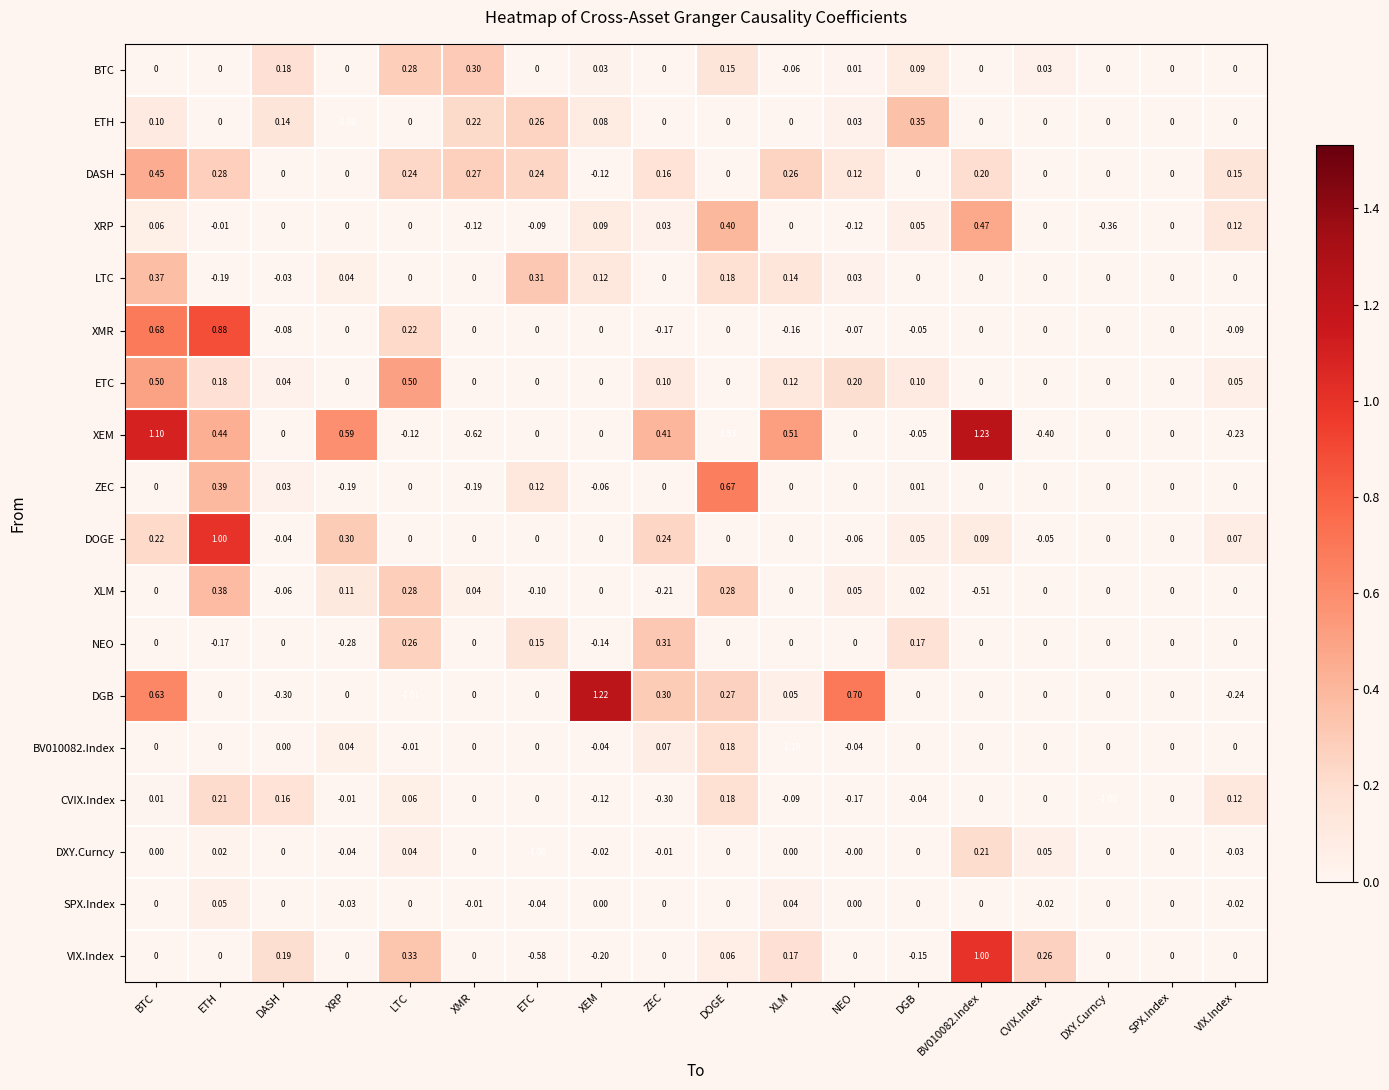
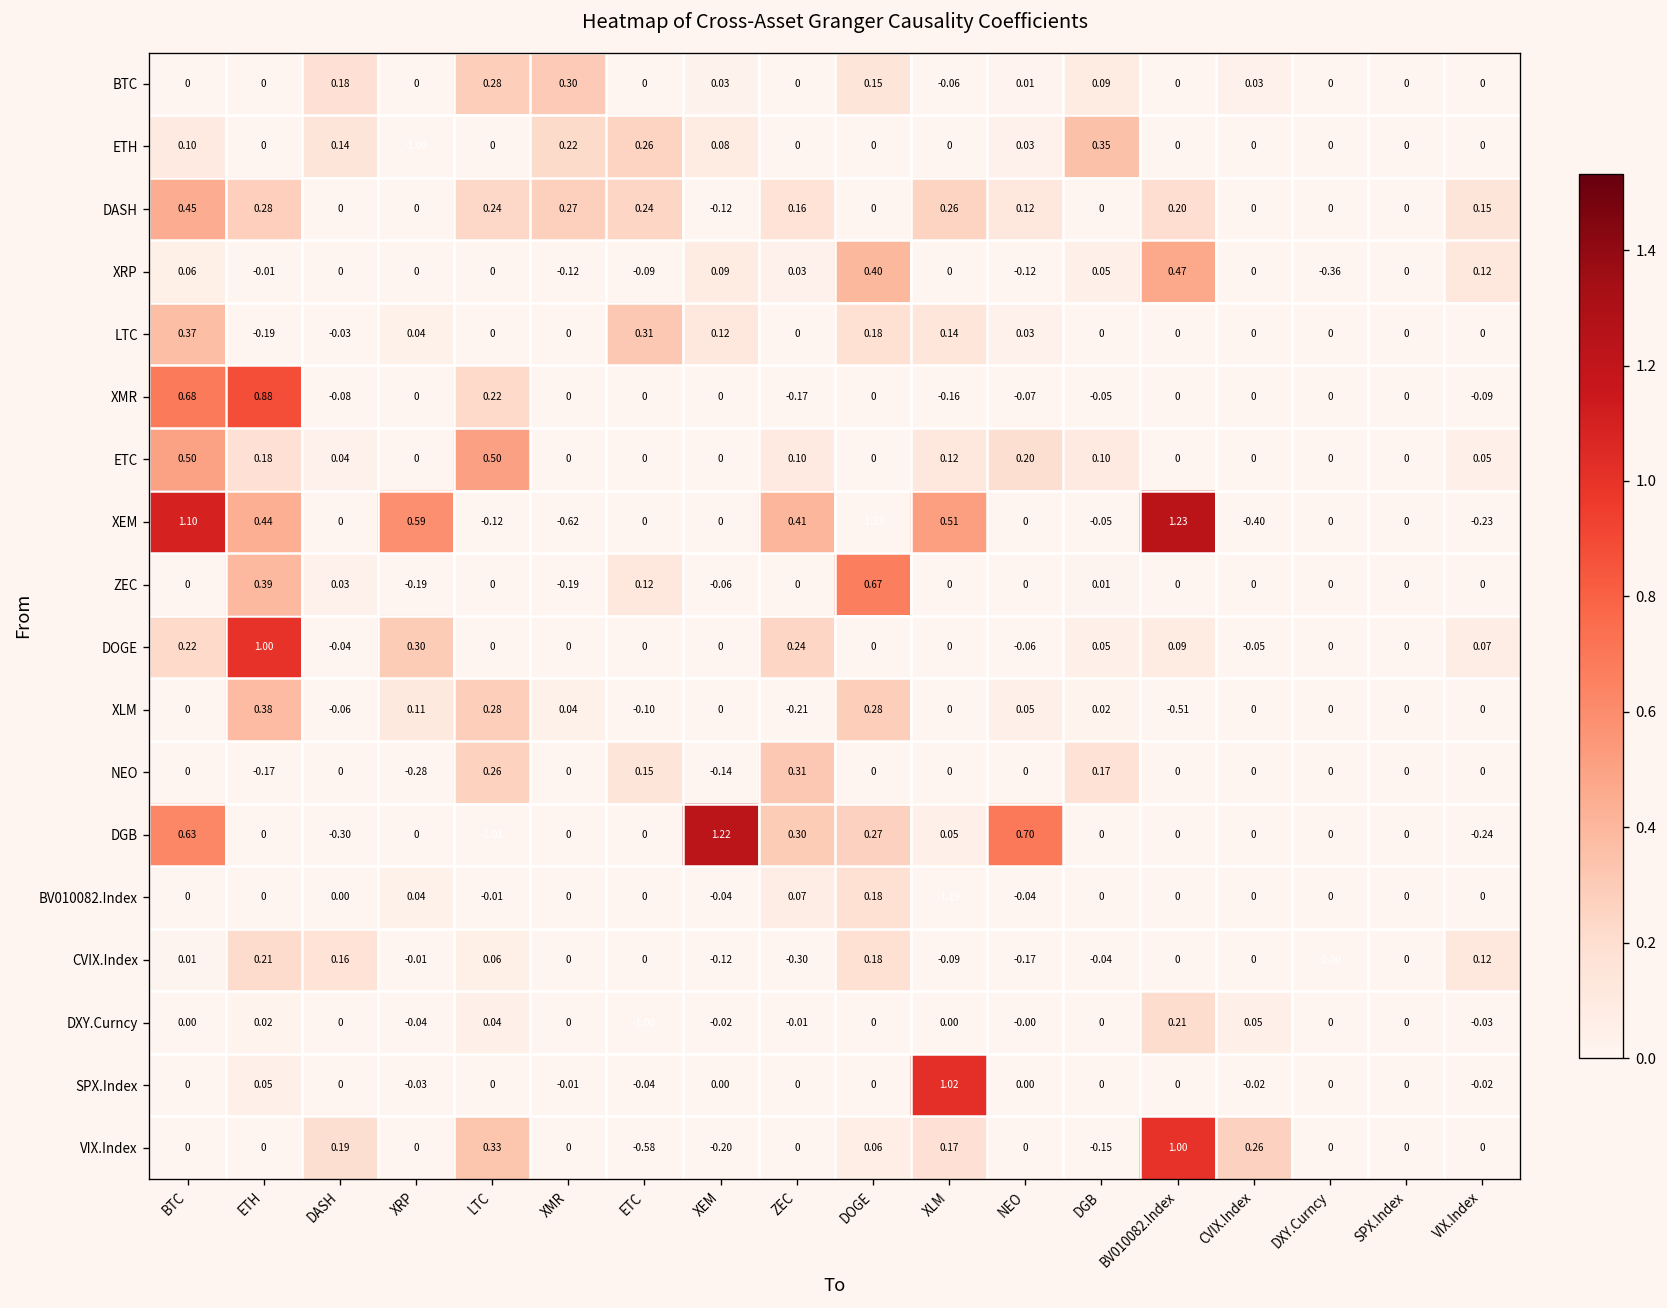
SPX.Index, XLM: 0.04 -> 1.02
